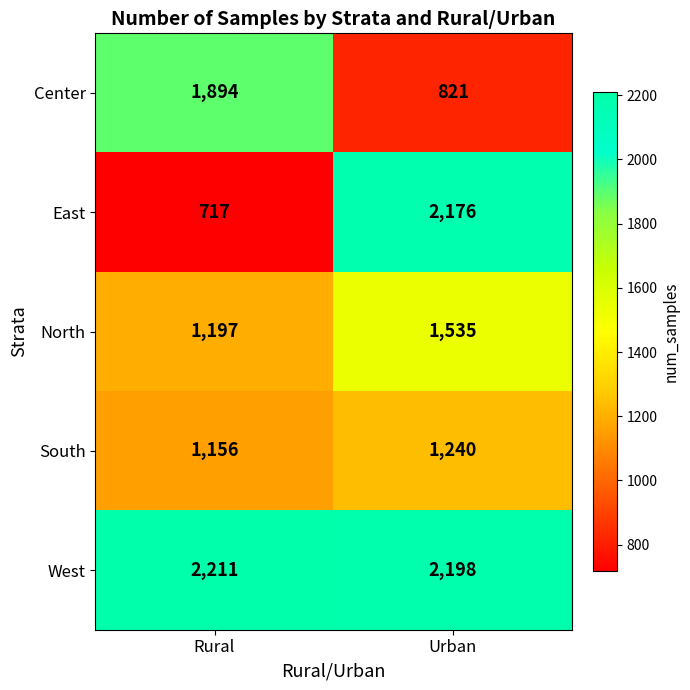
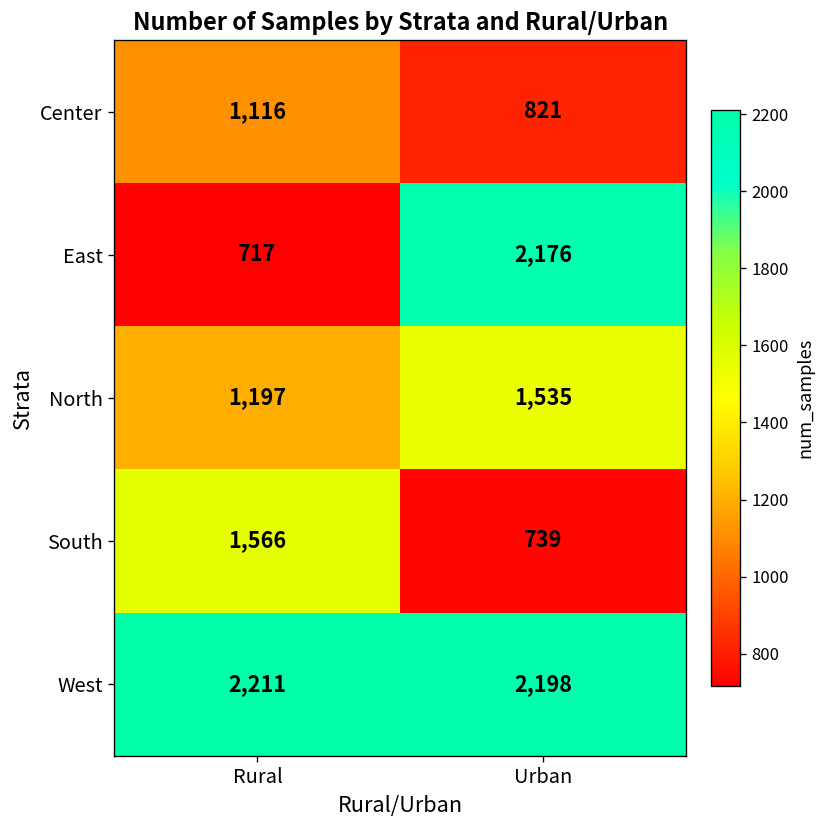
Center, Rural: 1,894 -> 1,116
South, Rural: 1,156 -> 1,566
South, Urban: 1,240 -> 739
